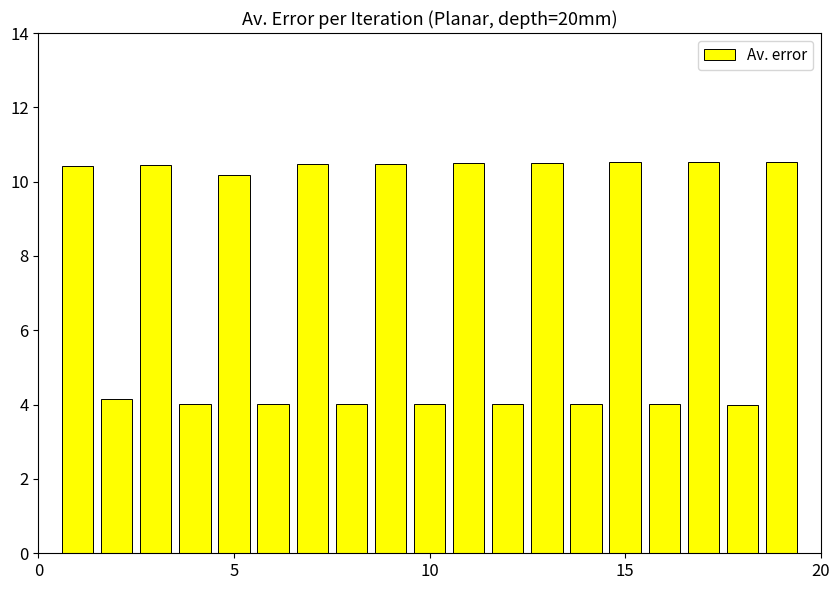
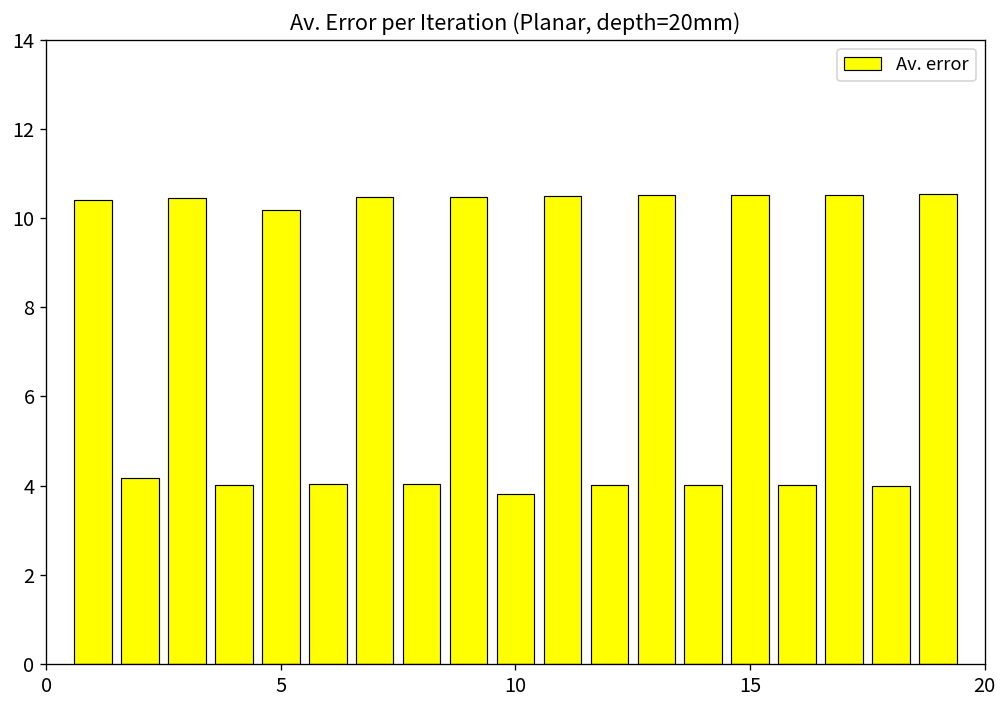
10: 4.0 -> 3.8
